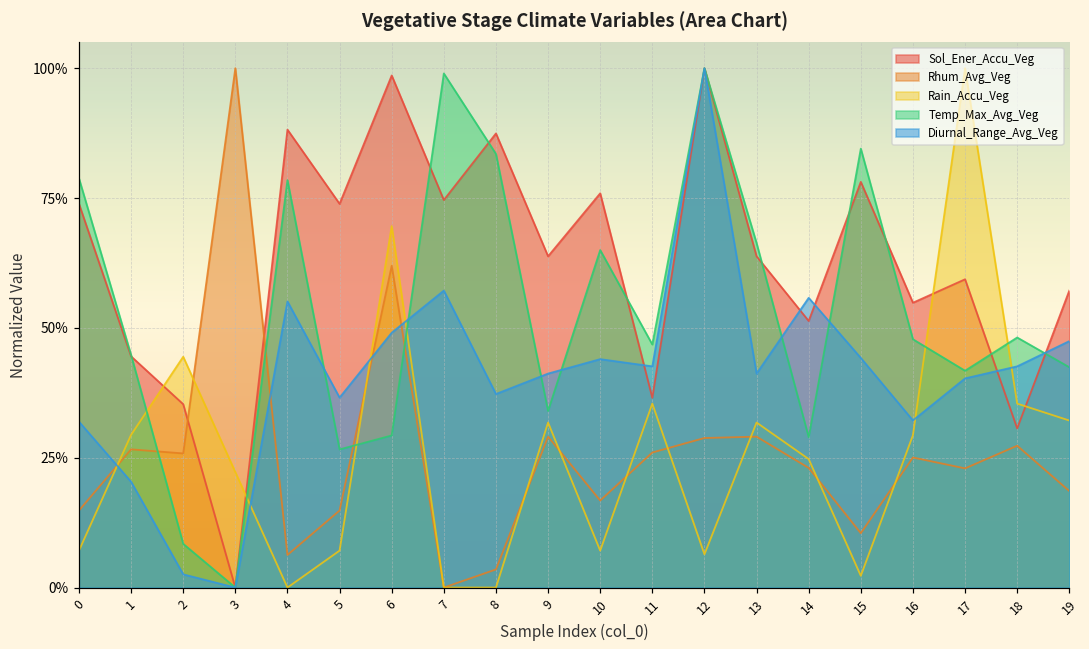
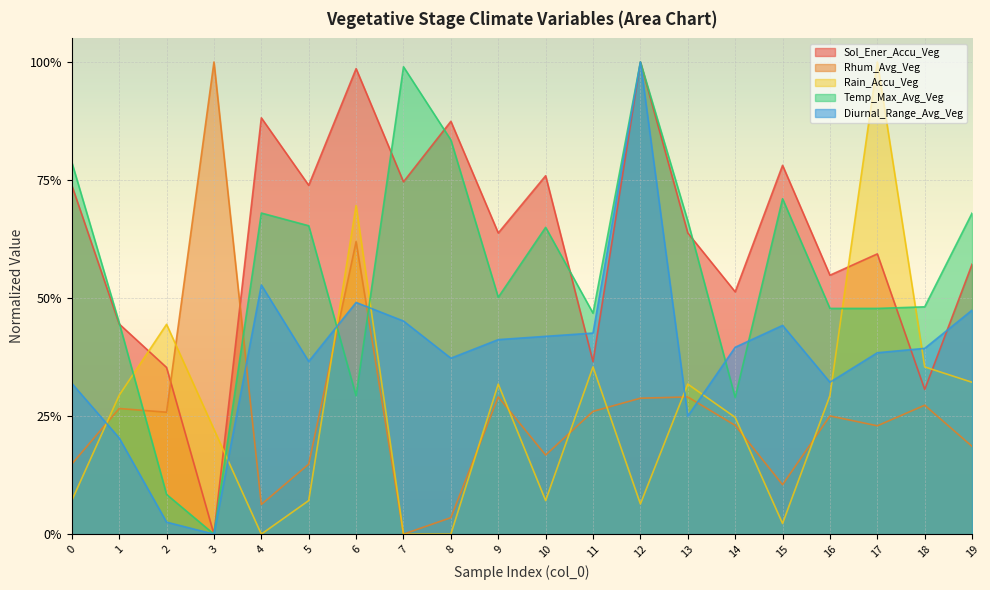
Temp_Max_Avg_Veg, 4: 78% -> 68%
Diurnal_Range_Avg_Veg, 4: 55% -> 53%
Temp_Max_Avg_Veg, 5: 27% -> 65%
Diurnal_Range_Avg_Veg, 7: 57% -> 45%
Temp_Max_Avg_Veg, 9: 34% -> 50%
Diurnal_Range_Avg_Veg, 10: 44% -> 42%
Diurnal_Range_Avg_Veg, 13: 41% -> 25%
Diurnal_Range_Avg_Veg, 14: 56% -> 40%
Temp_Max_Avg_Veg, 15: 85% -> 71%
Temp_Max_Avg_Veg, 17: 42% -> 48%
Diurnal_Range_Avg_Veg, 17: 40% -> 38%
Diurnal_Range_Avg_Veg, 18: 43% -> 39%
Temp_Max_Avg_Veg, 19: 42% -> 68%
